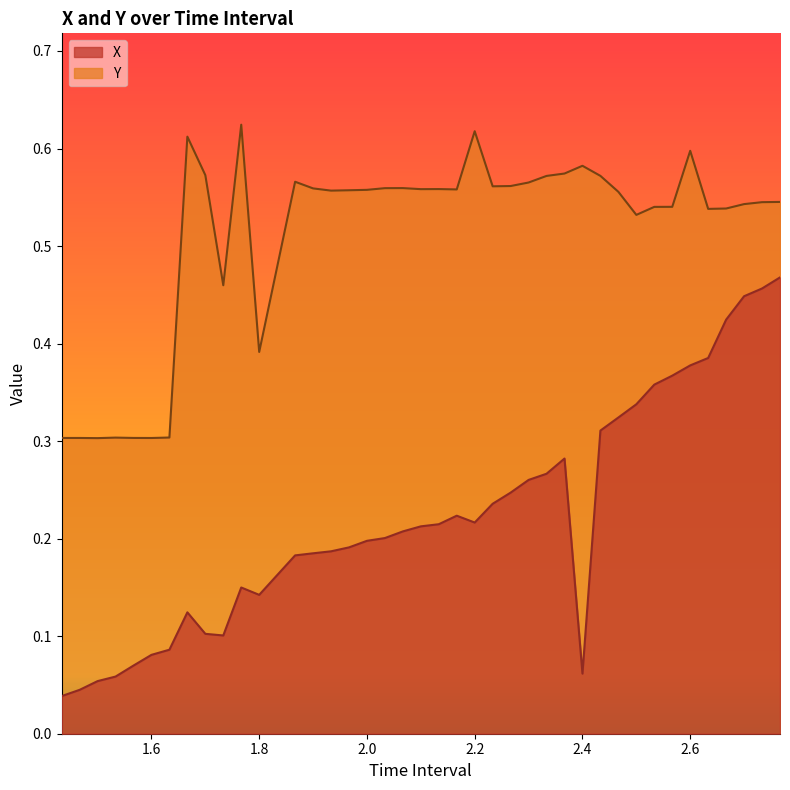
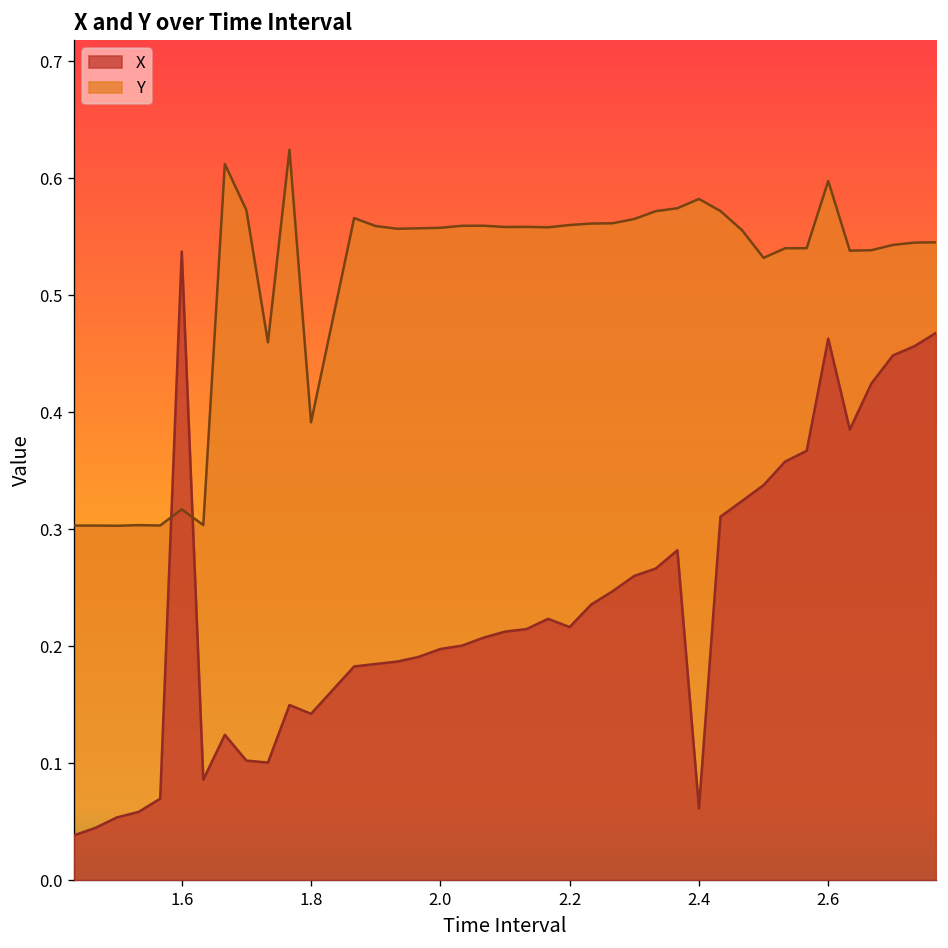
X, 1.6: 0.08 -> 0.54
Y, 1.6: 0.30 -> 0.32
Y, 2.2: 0.62 -> 0.56
X, 2.6: 0.38 -> 0.46
